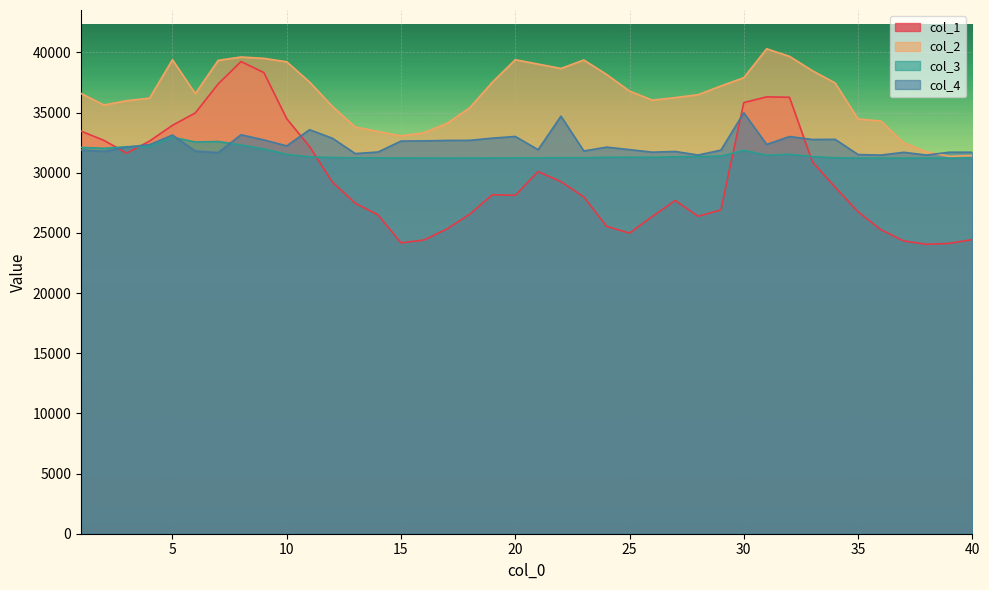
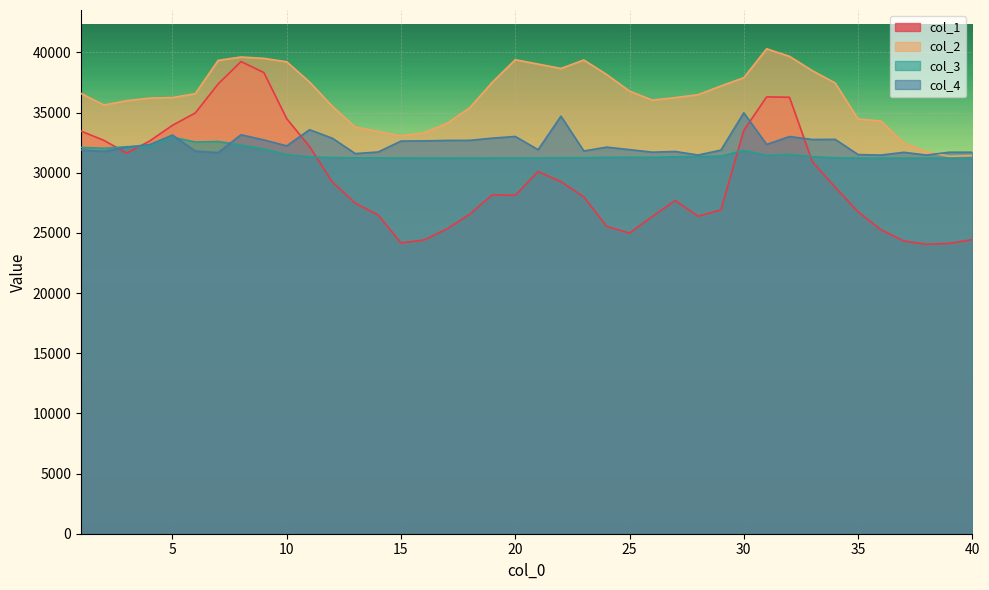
col_2, 5: 39400 -> 36200
col_1, 30: 35800 -> 33500
